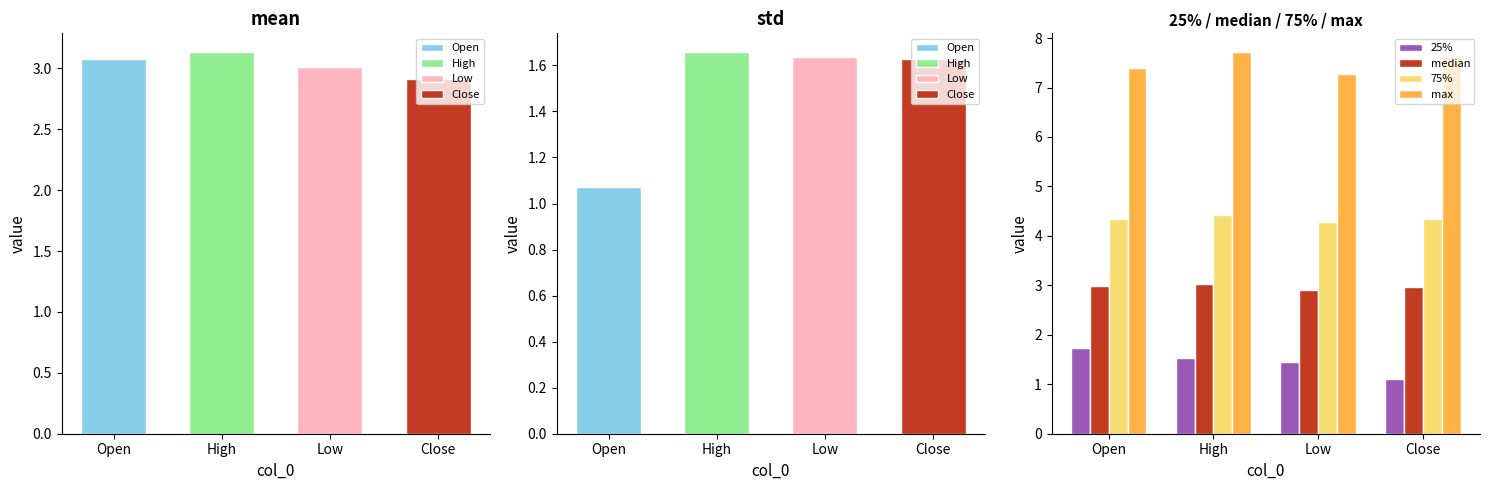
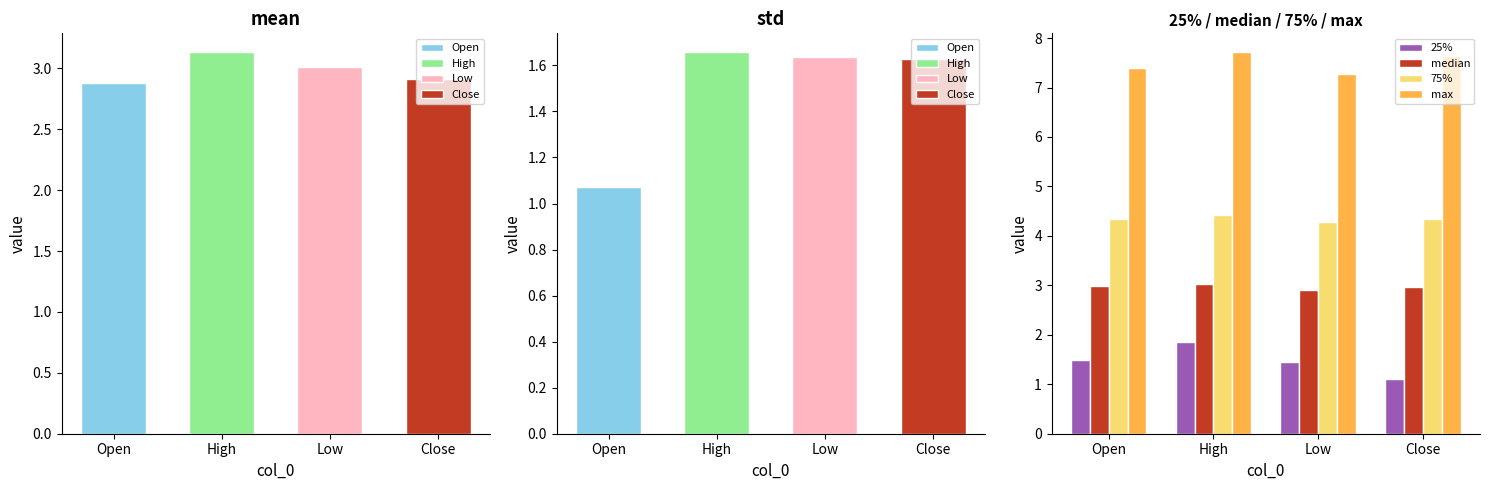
mean, Open: 3.07 -> 2.88
25% / median / 75% / max, 25%, Open: 1.7 -> 1.5
25% / median / 75% / max, 25%, High: 1.5 -> 1.9
